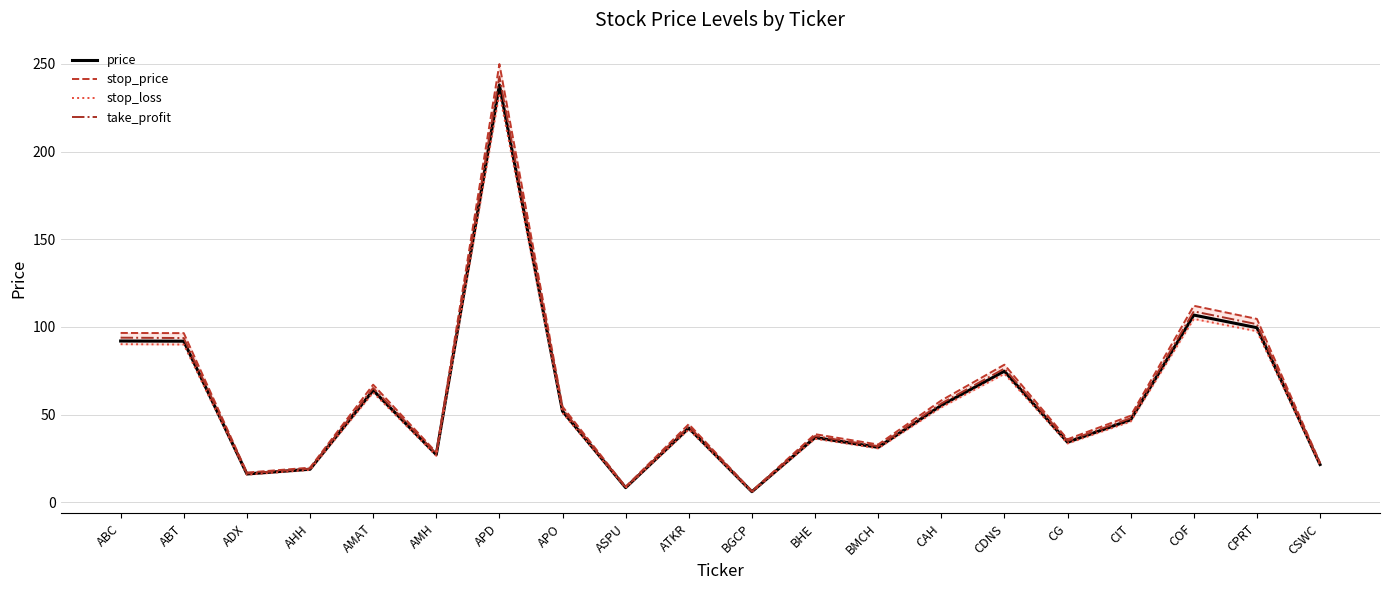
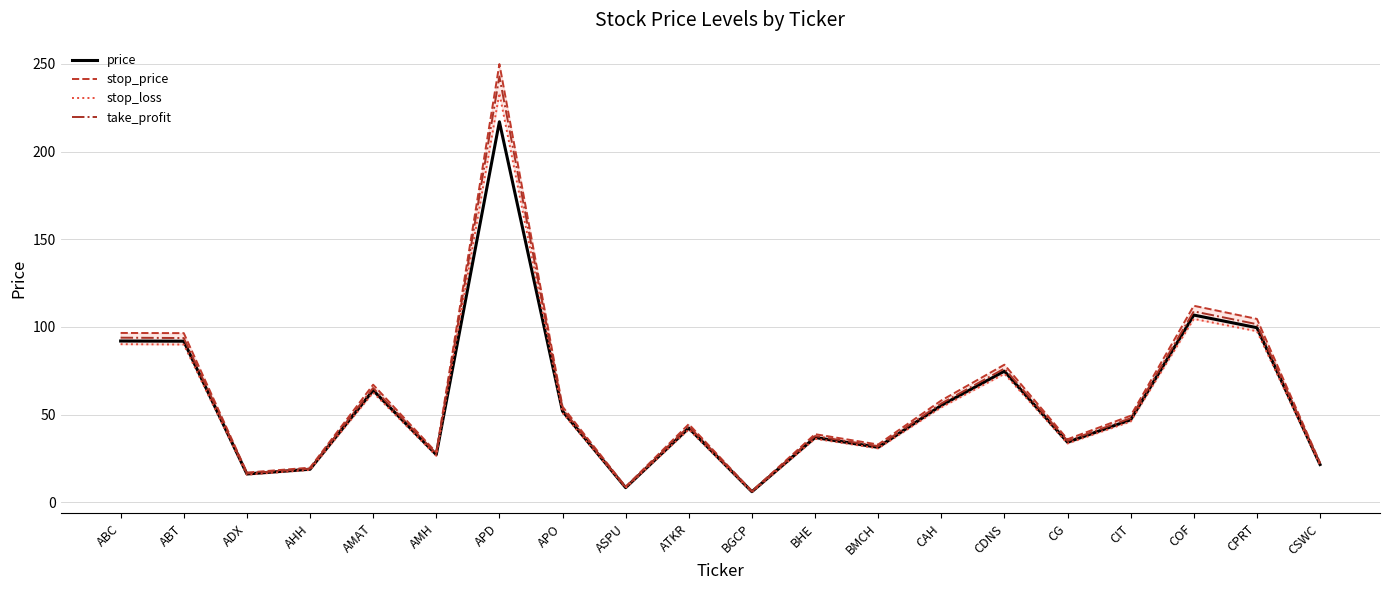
price, APD: 238 -> 217
